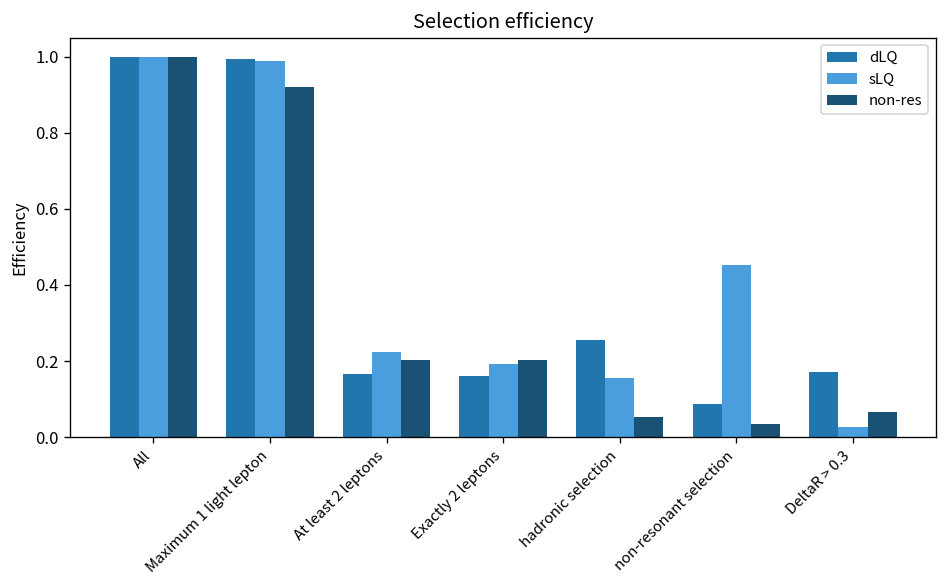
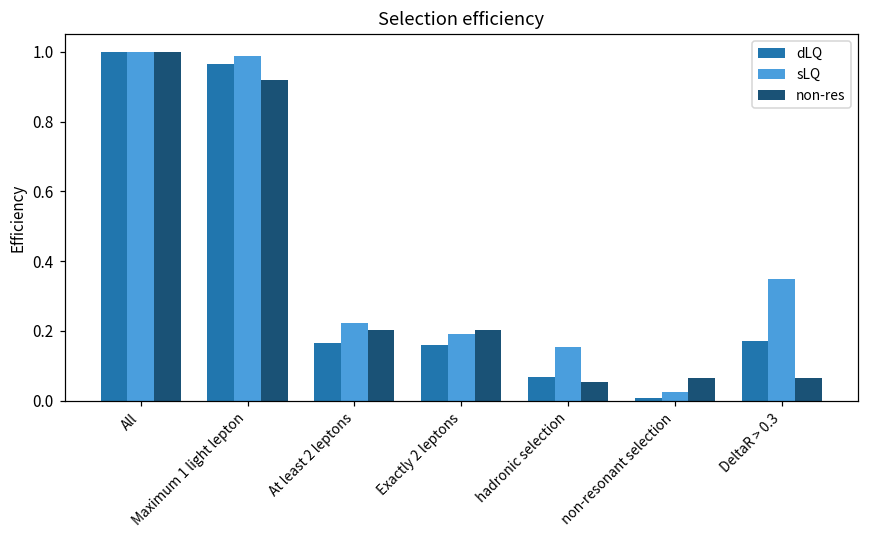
dLQ, Maximum 1 light lepton: 0.99 -> 0.97
dLQ, hadronic selection: 0.26 -> 0.07
dLQ, non-resonant selection: 0.09 -> 0.01
sLQ, non-resonant selection: 0.45 -> 0.03
non-res, non-resonant selection: 0.04 -> 0.06
sLQ, DeltaR > 0.3: 0.03 -> 0.35
